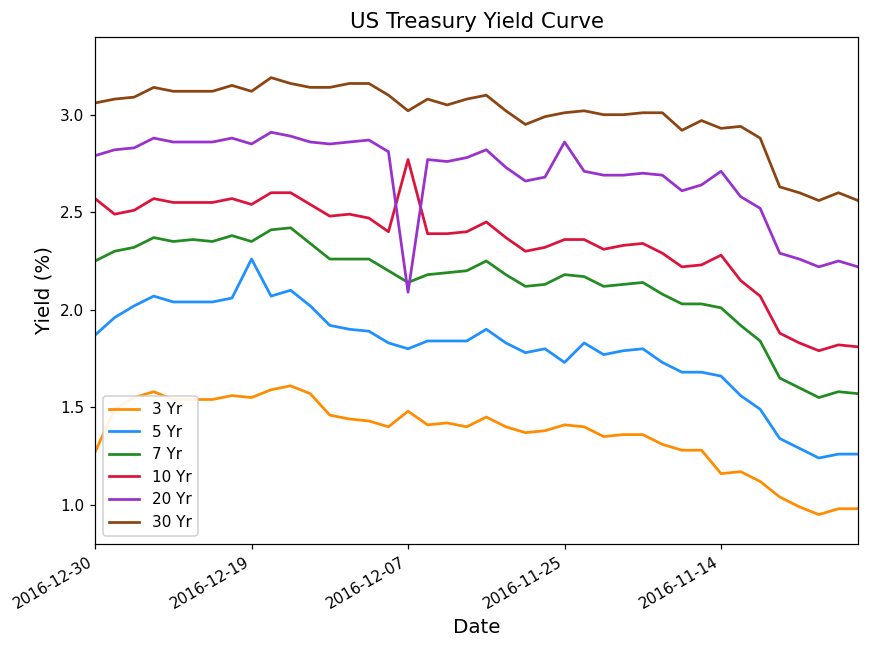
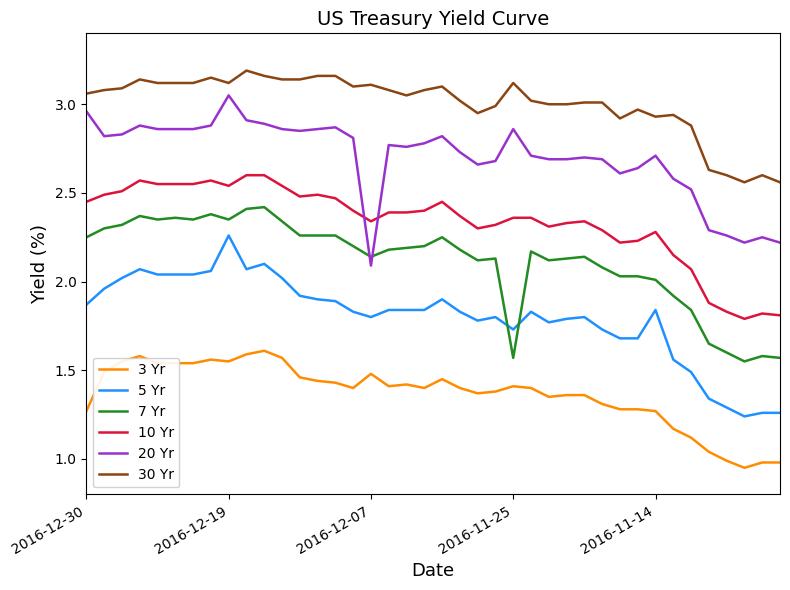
10 Yr, 2016-12-30: 2.57 -> 2.45
20 Yr, 2016-12-30: 2.79 -> 2.96
20 Yr, 2016-12-19: 2.85 -> 3.05
10 Yr, 2016-12-07: 2.77 -> 2.34
30 Yr, 2016-12-07: 3.02 -> 3.11
7 Yr, 2016-11-25: 2.18 -> 1.57
30 Yr, 2016-11-25: 3.01 -> 3.12
3 Yr, 2016-11-14: 1.16 -> 1.27
5 Yr, 2016-11-14: 1.66 -> 1.84
